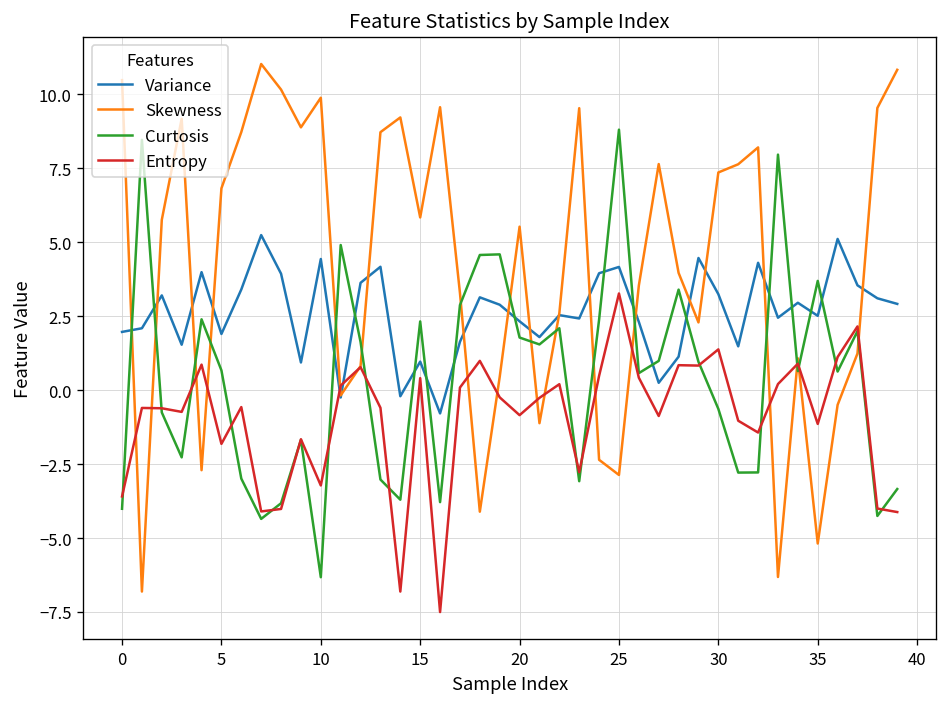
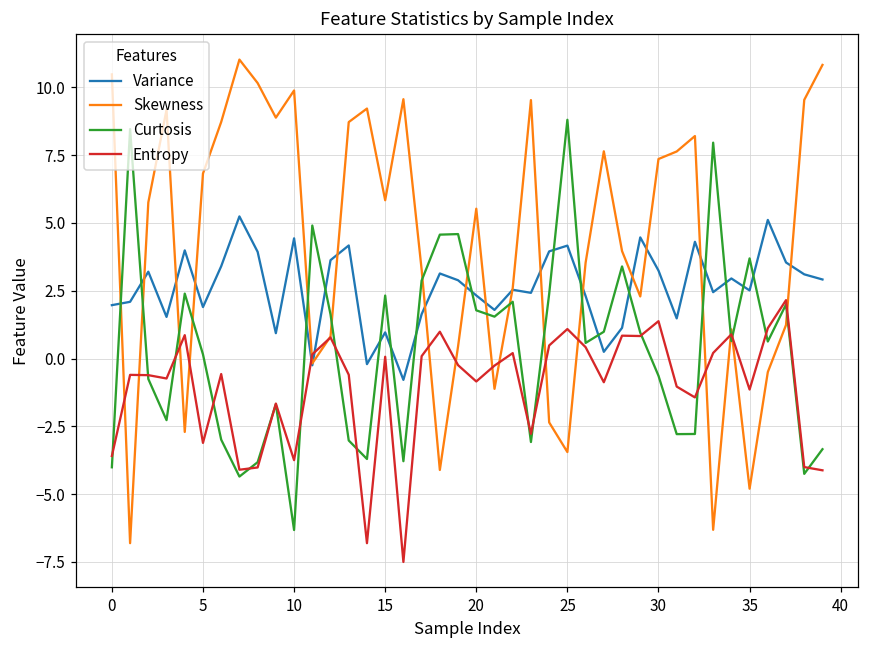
Curtosis, 5: 0.7 -> 0.2
Entropy, 5: -1.8 -> -3.1
Entropy, 10: -3.2 -> -3.7
Entropy, 15: 0.4 -> 0.1
Skewness, 25: -2.9 -> -3.4
Entropy, 25: 3.3 -> 1.1
Skewness, 35: -5.2 -> -4.8
